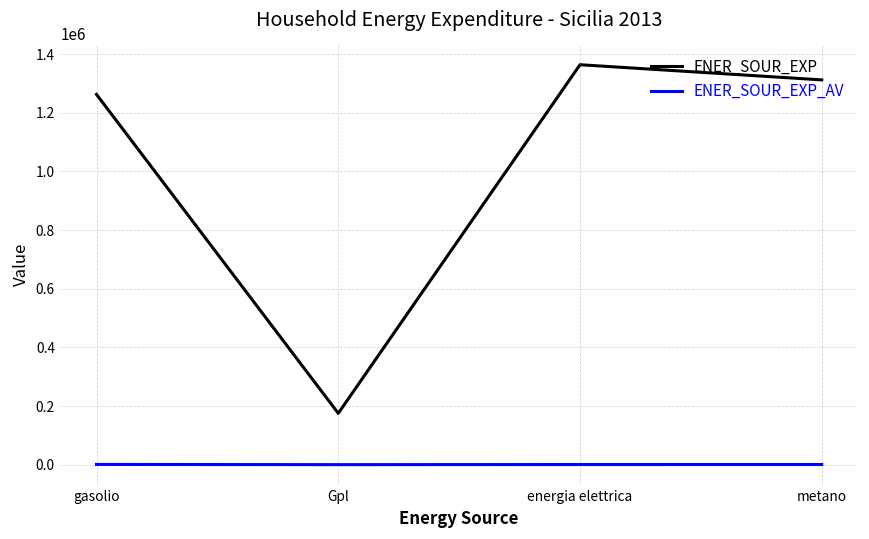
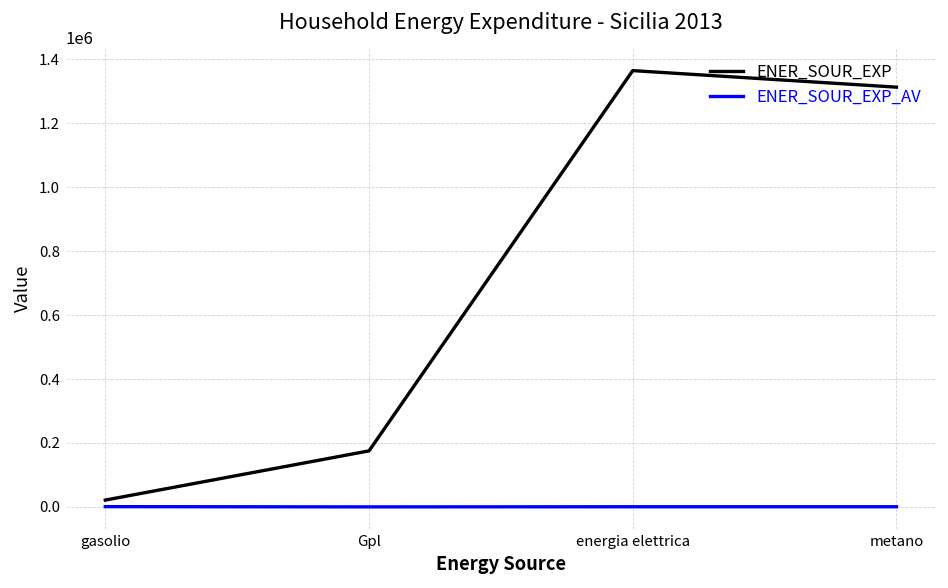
ENER_SOUR_EXP, gasolio: 1260000 -> 20000
